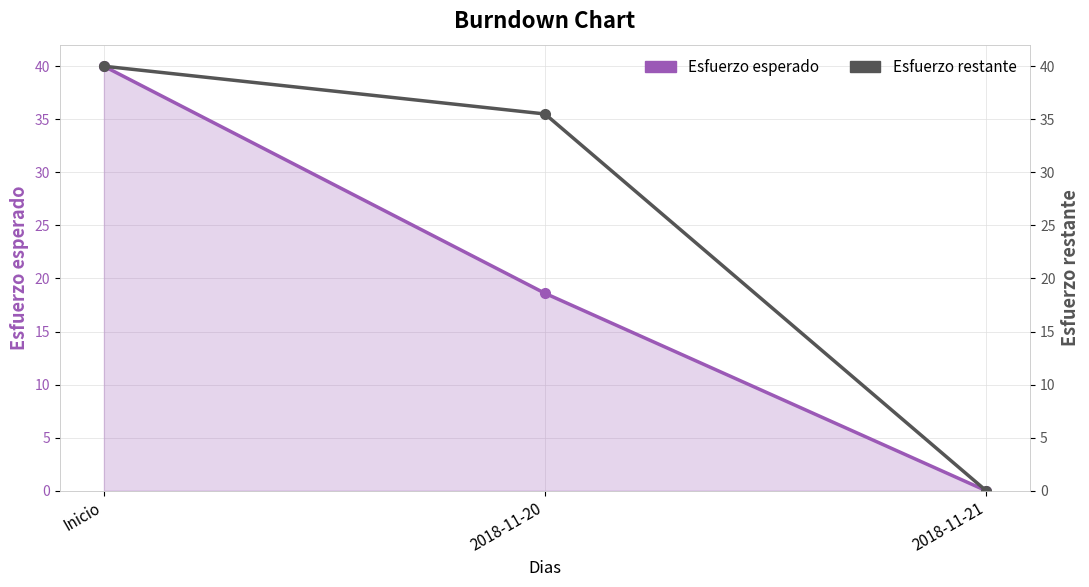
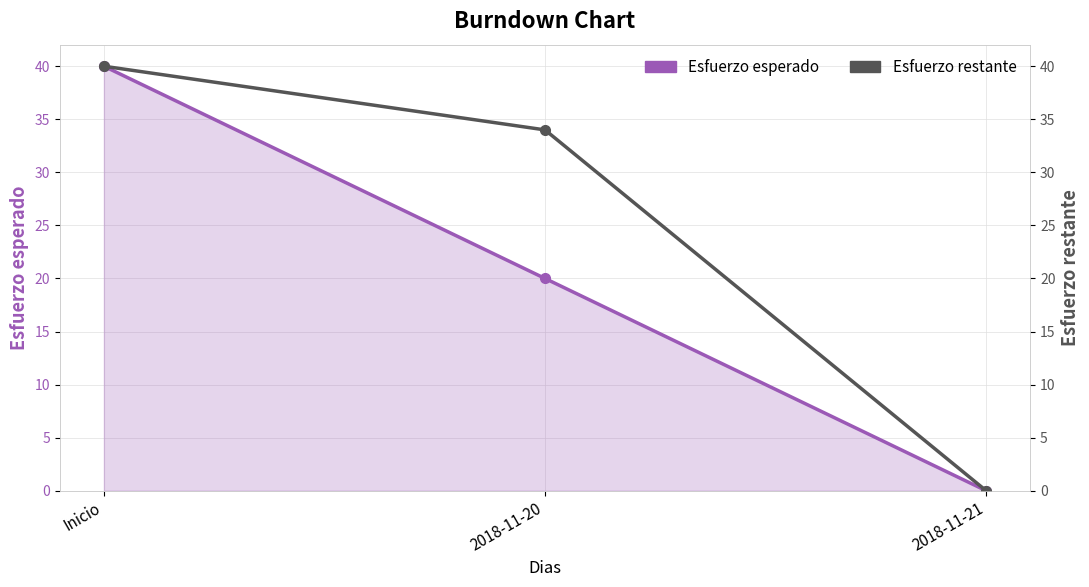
Esfuerzo esperado, 2018-11-20: 18.6 -> 20.0
Esfuerzo restante, 2018-11-20: 35.5 -> 34.0
